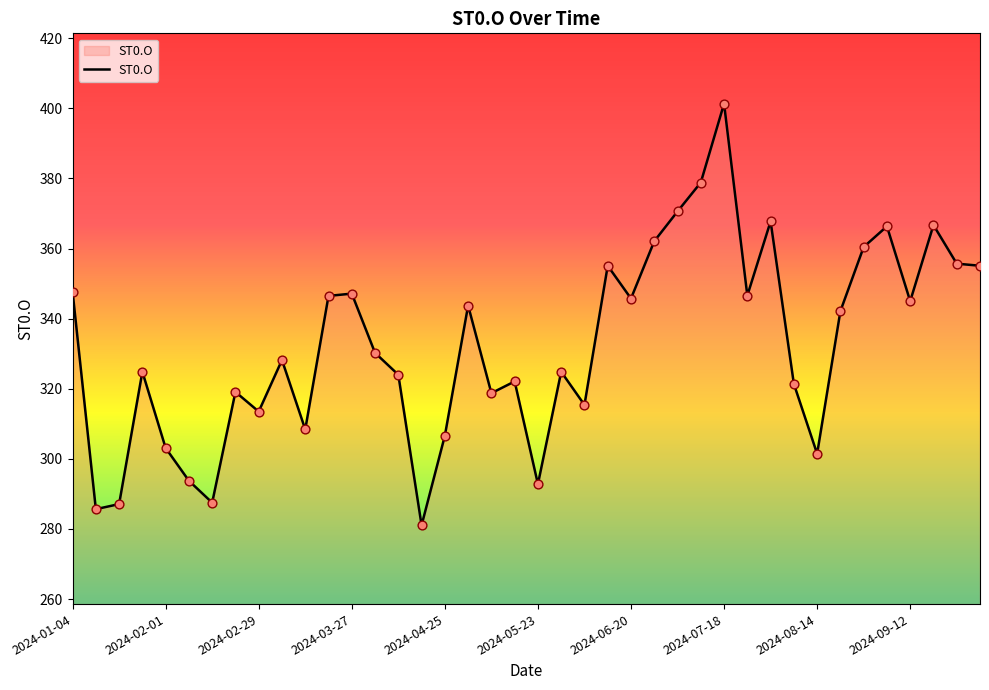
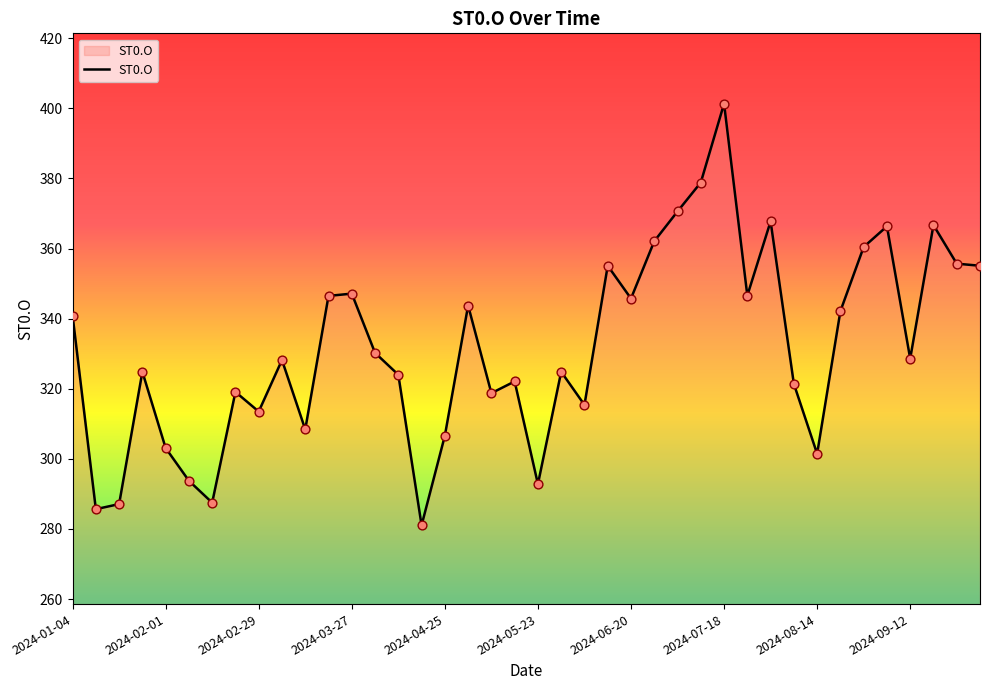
2024-01-04: 348 -> 341
2024-09-12: 345 -> 329
